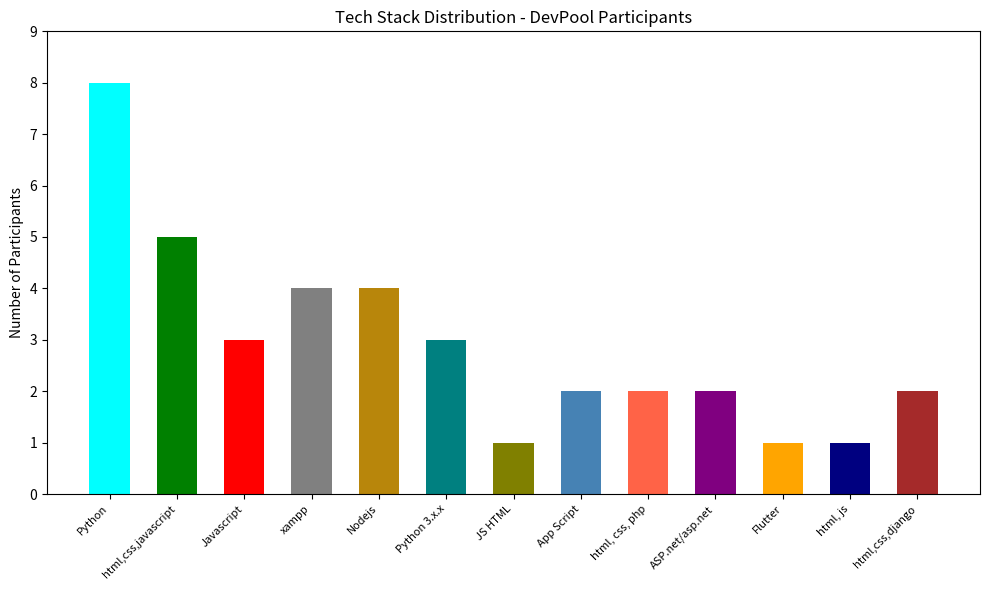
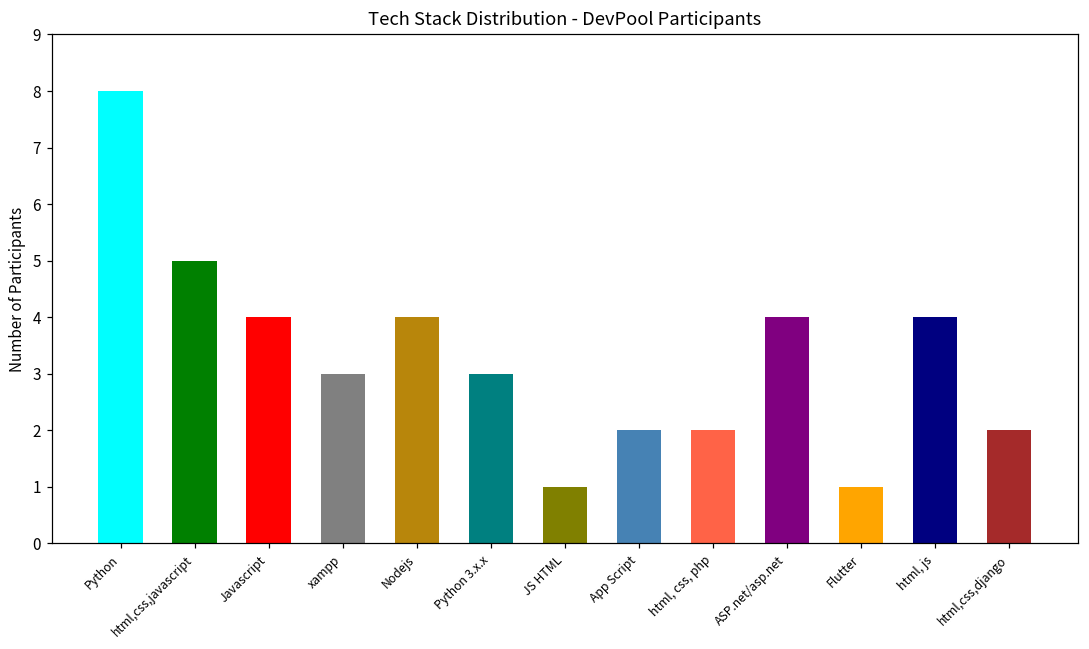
Javascript: 3 -> 4
xampp: 4 -> 3
ASP.net/asp.net: 2 -> 4
html, js: 1 -> 4
